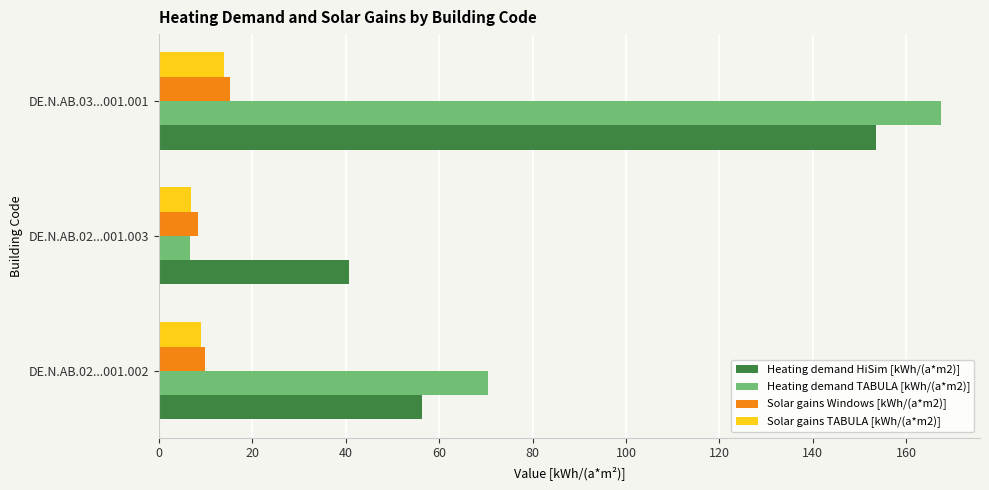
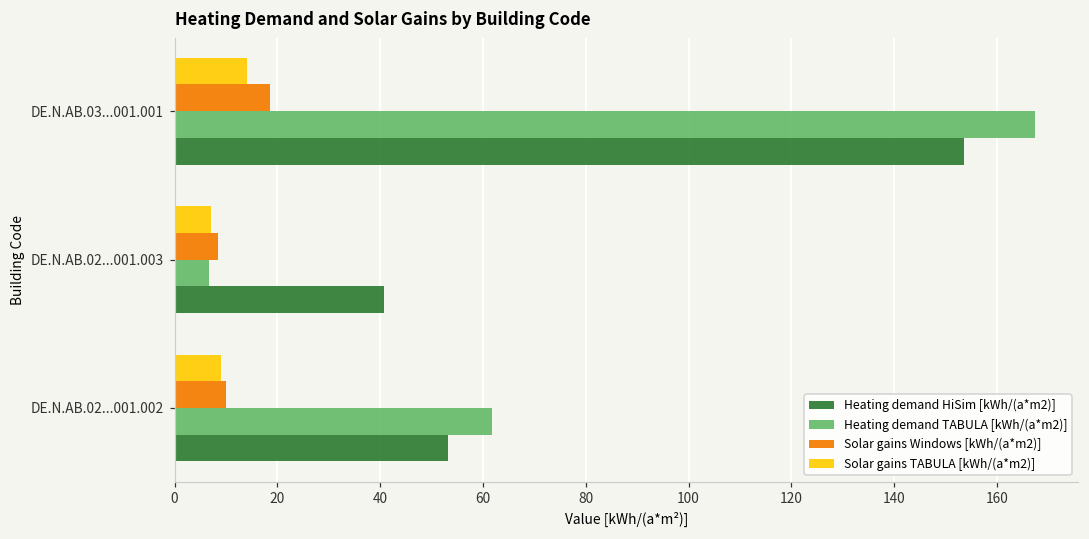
Solar gains Windows [kWh/(a*m2)], DE.N.AB.03...001.001: 15 -> 19
Heating demand TABULA [kWh/(a*m2)], DE.N.AB.02...001.002: 70 -> 62
Heating demand HiSim [kWh/(a*m2)], DE.N.AB.02...001.002: 56 -> 53
